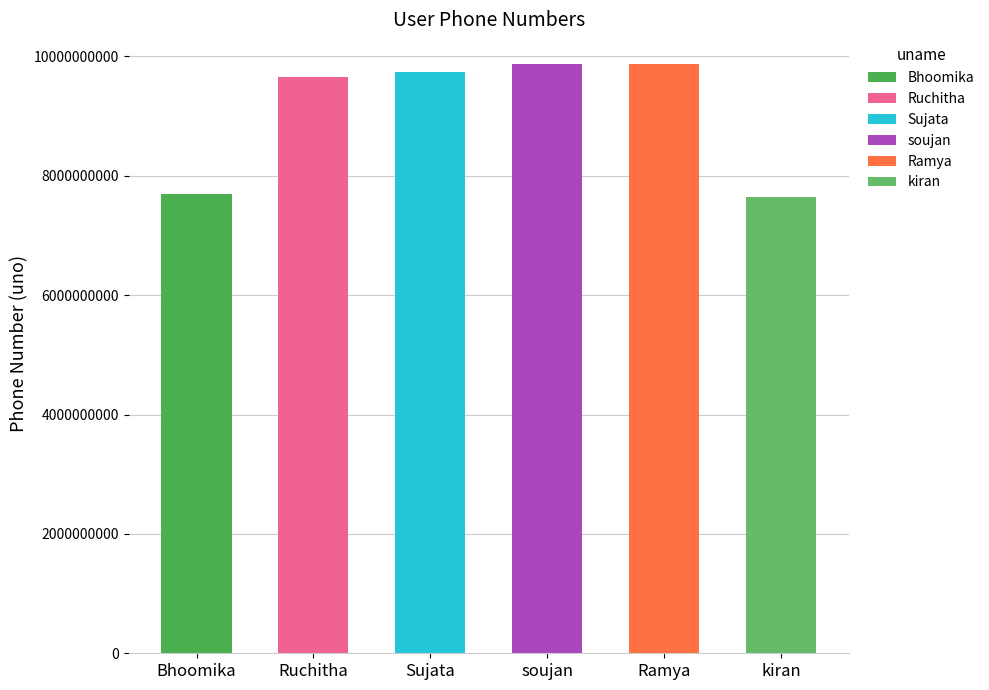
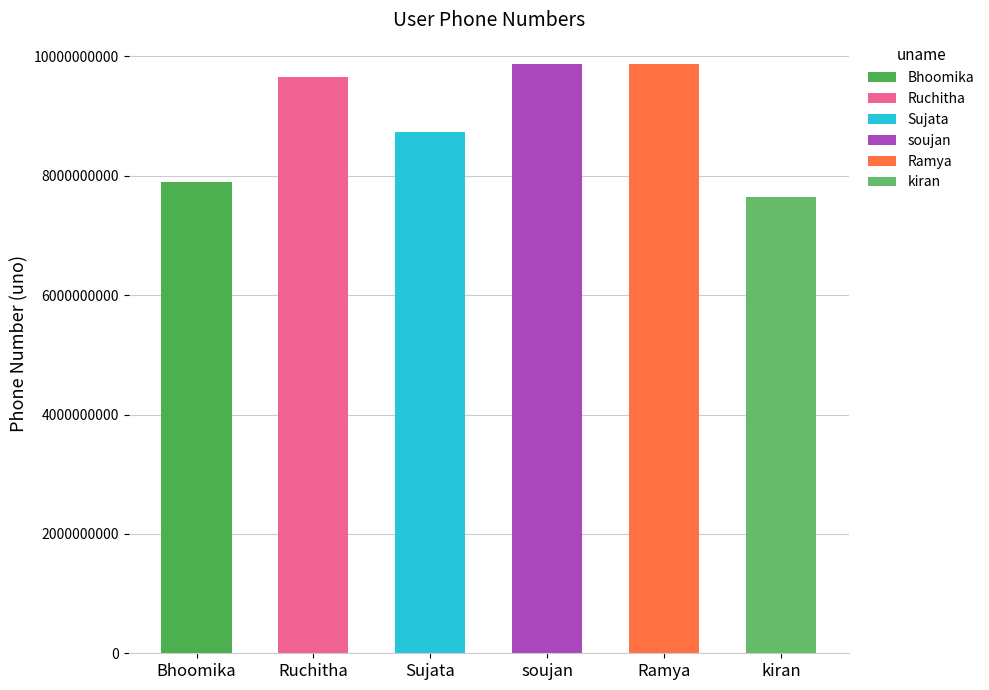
Bhoomika: 7700000000 -> 7900000000
Sujata: 9700000000 -> 8700000000
